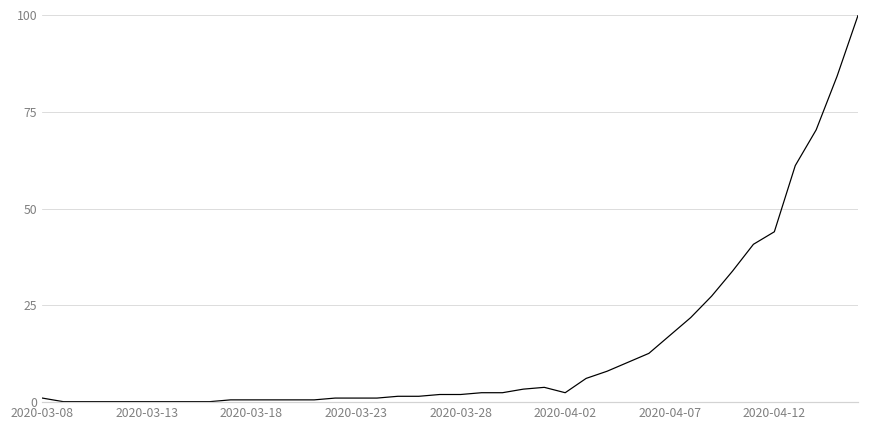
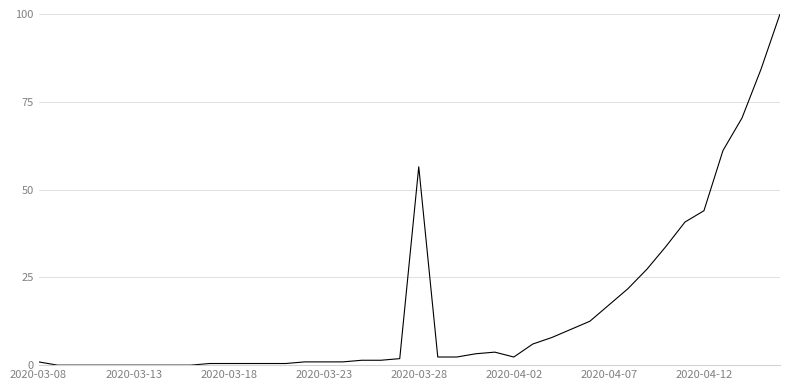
2020-03-28: 2 -> 56
